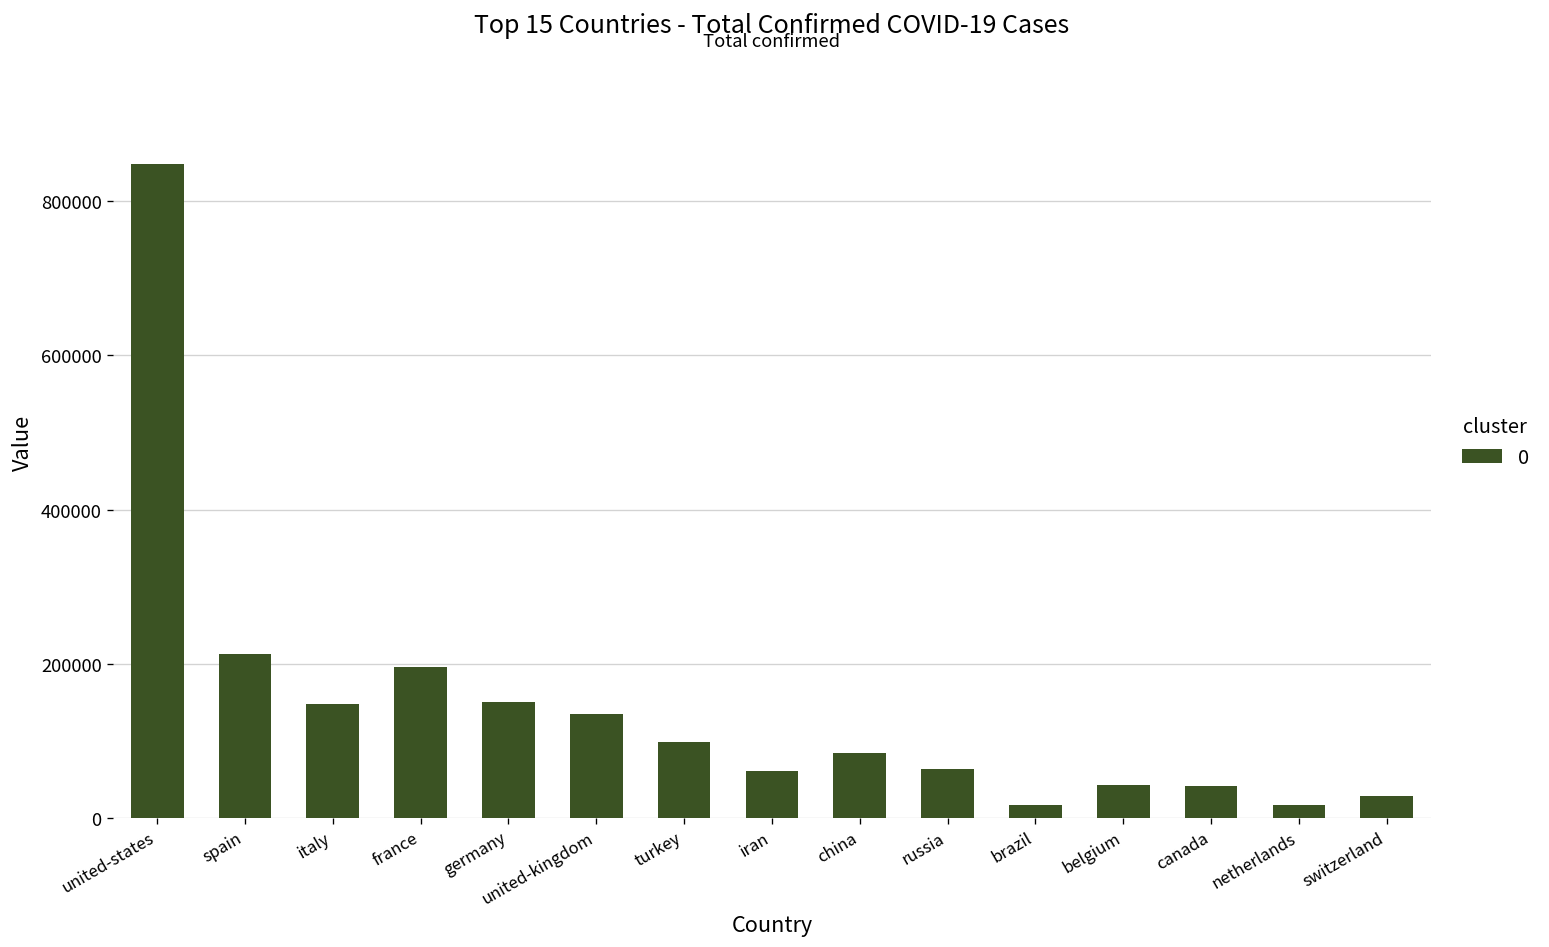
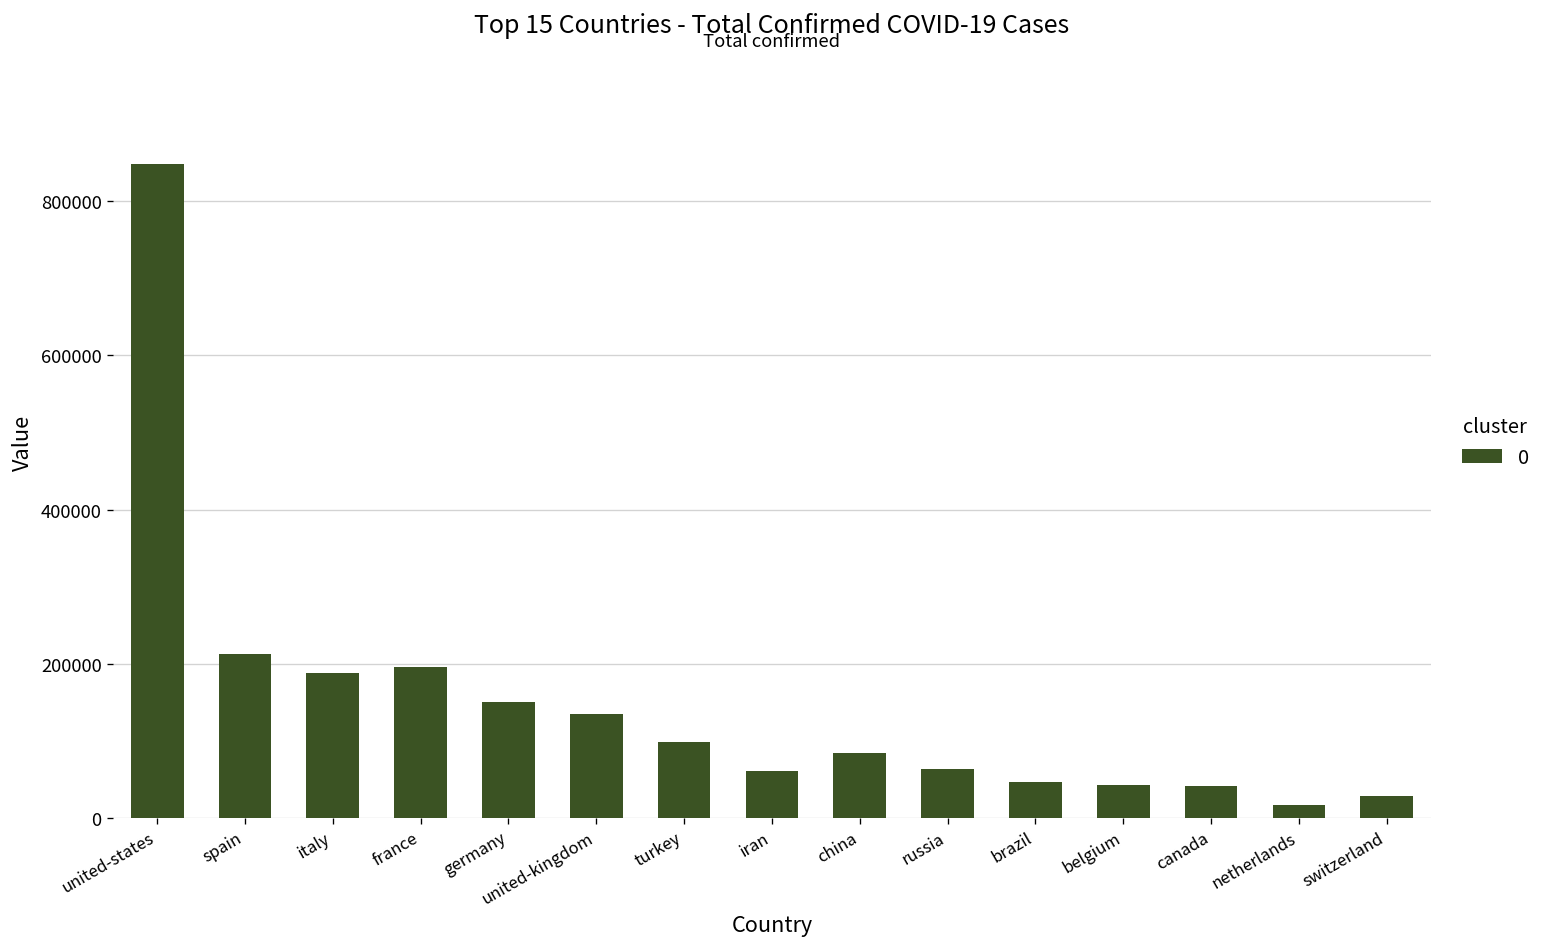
italy: 150000 -> 190000
brazil: 20000 -> 50000
